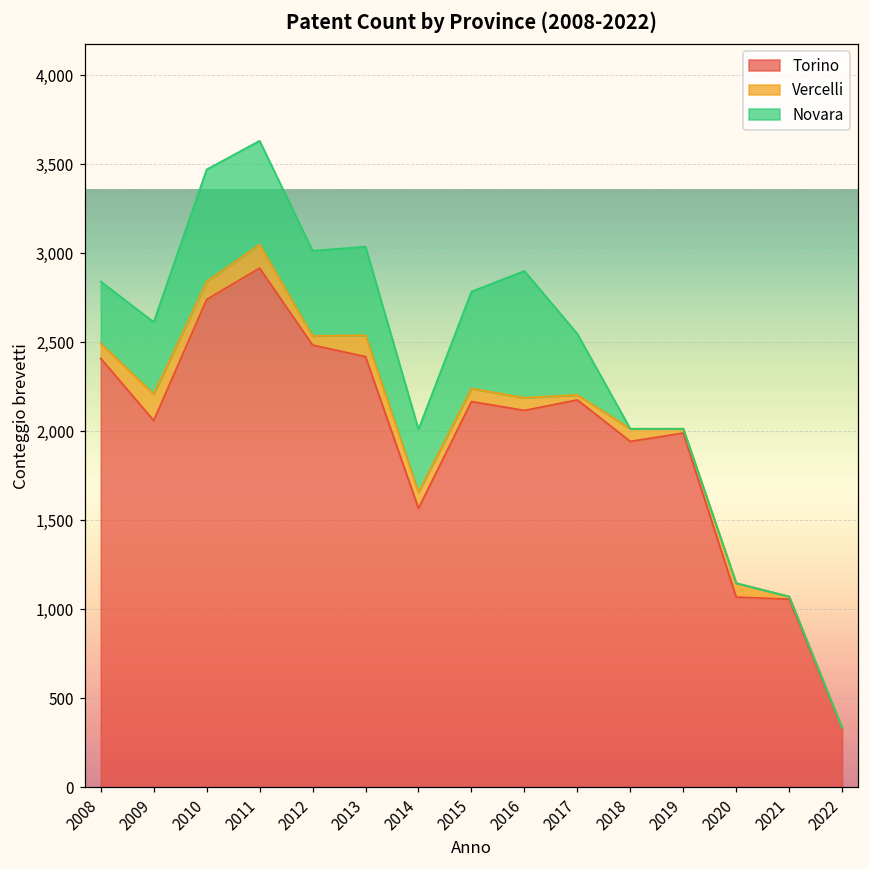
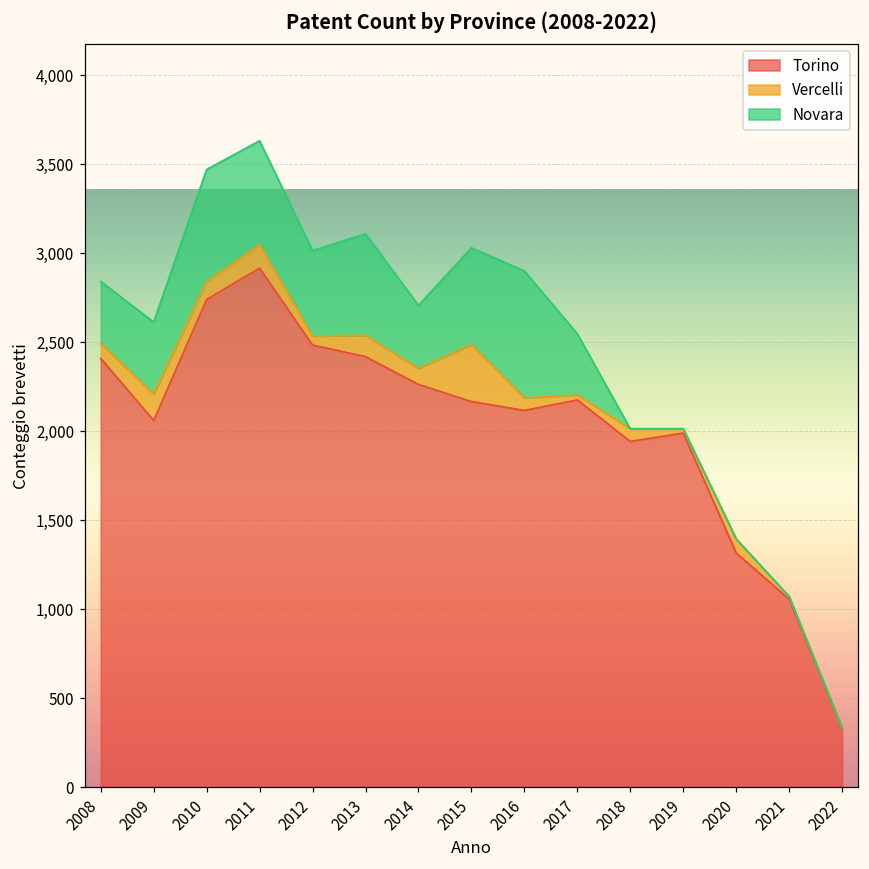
Novara, 2013: 500 -> 570
Torino, 2014: 1,570 -> 2,260
Vercelli, 2015: 70 -> 320
Torino, 2020: 1,070 -> 1,320
